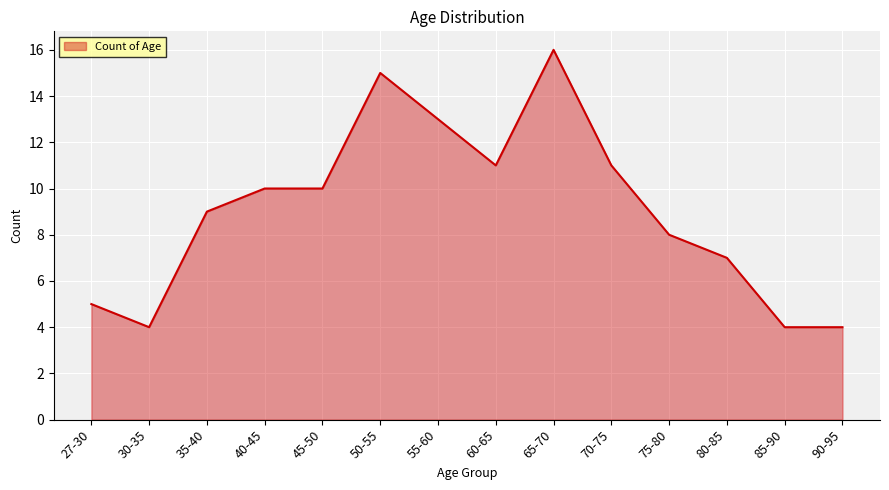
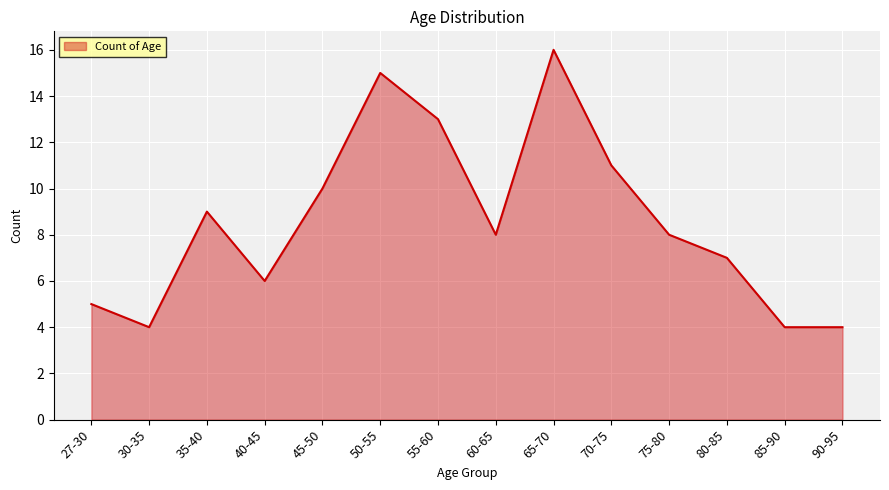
40-45: 10 -> 6
60-65: 11 -> 8
